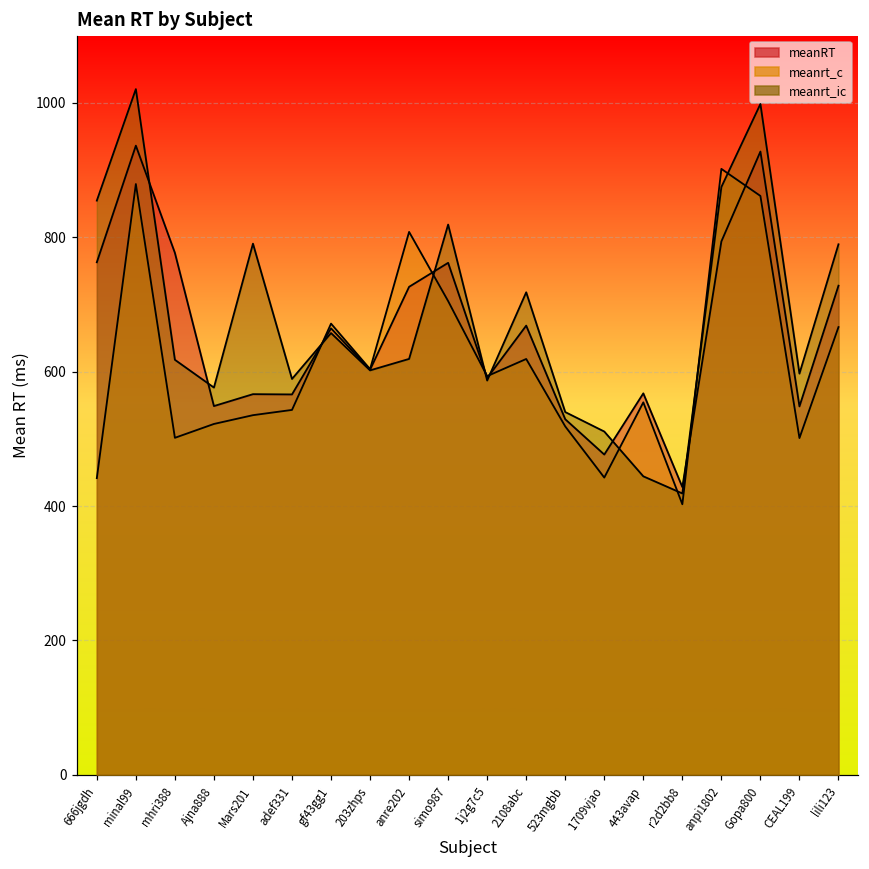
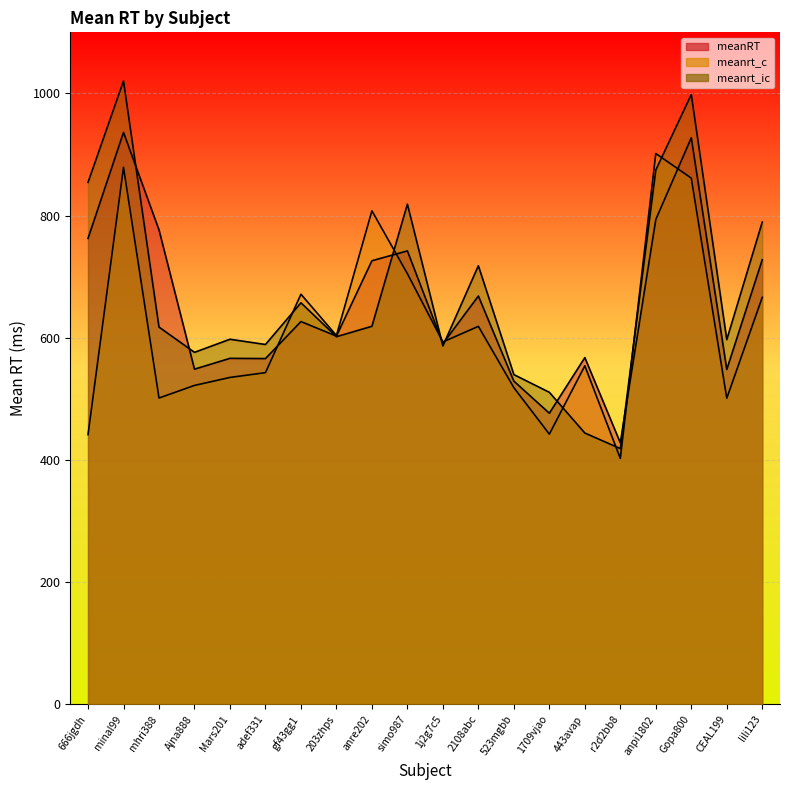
meanrt_ic, Mars201: 790 -> 600
meanRT, gf43gg1: 660 -> 630
meanRT, simo987: 760 -> 740
